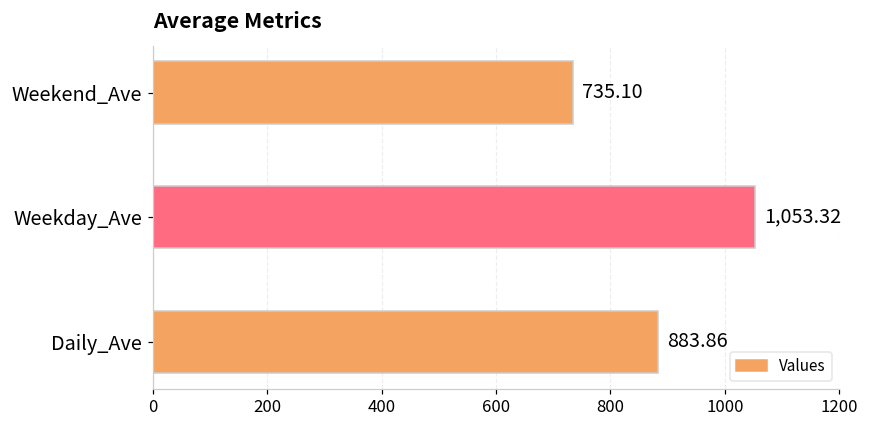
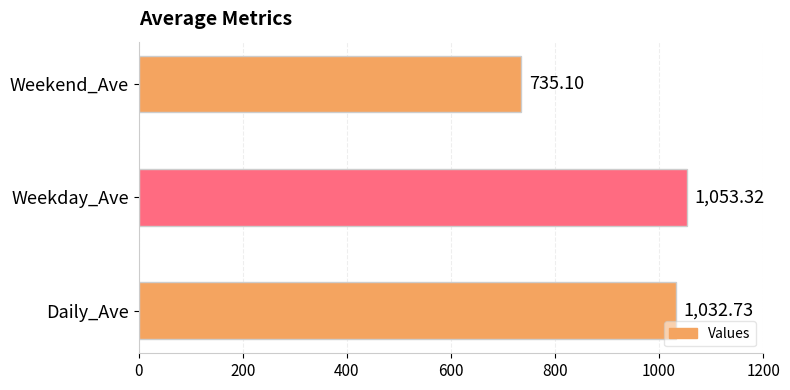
Daily_Ave: 883.86 -> 1,032.73
